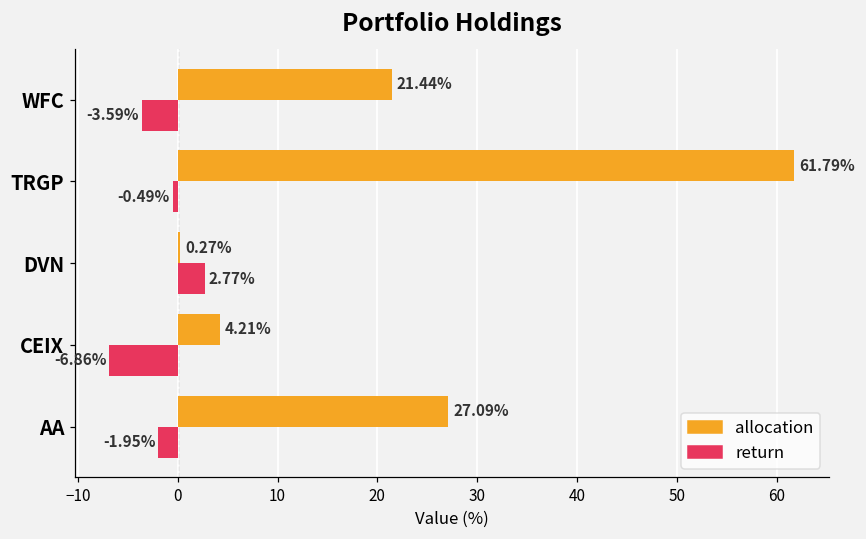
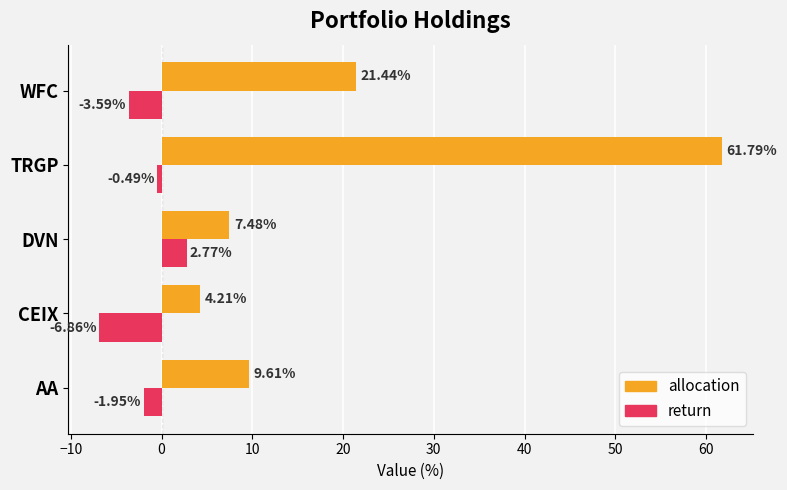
allocation, DVN: 0.27% -> 7.48%
allocation, AA: 27.09% -> 9.61%
